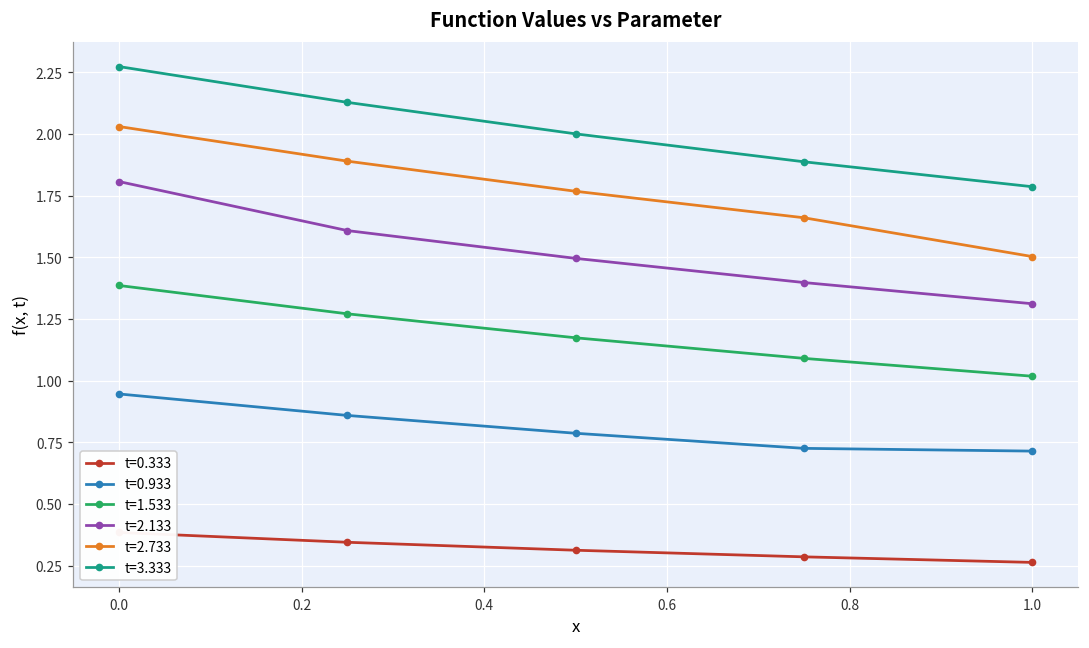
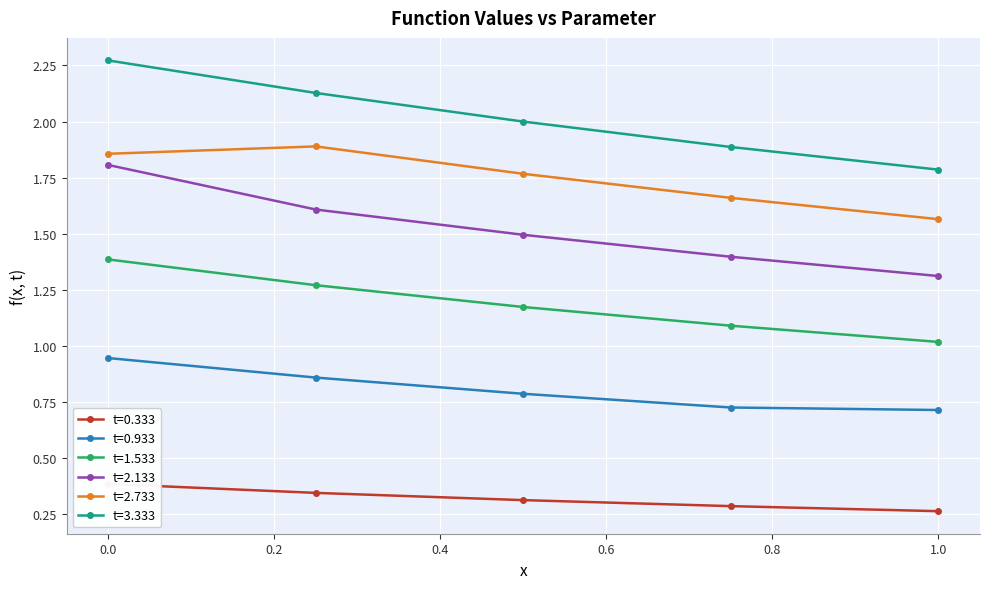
t=2.733, 0.0: 2.03 -> 1.86
t=2.733, 1.0: 1.50 -> 1.56
